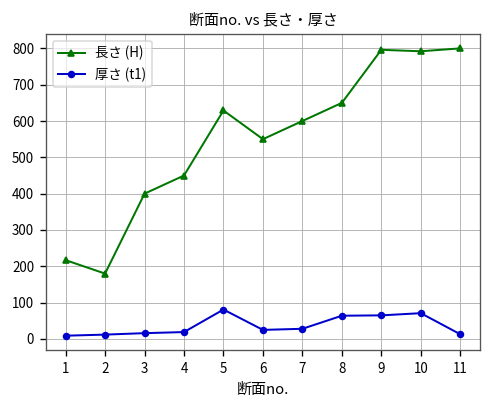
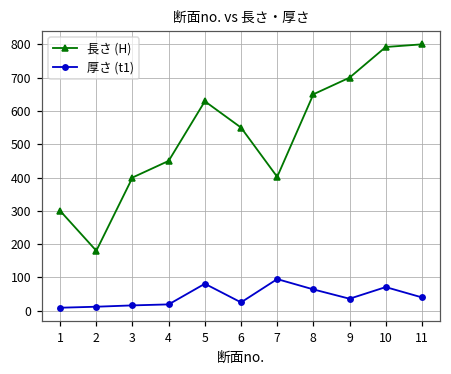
長さ (H), 1: 220 -> 300
長さ (H), 7: 600 -> 400
厚さ (t1), 7: 30 -> 100
長さ (H), 9: 800 -> 700
厚さ (t1), 9: 70 -> 40
厚さ (t1), 11: 10 -> 40
